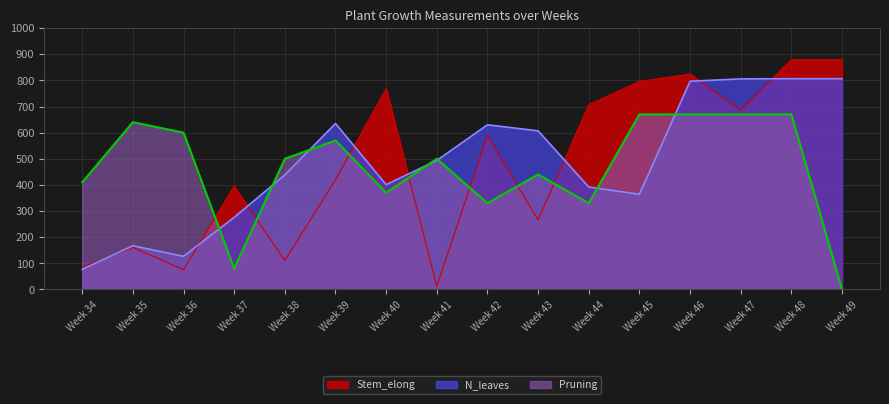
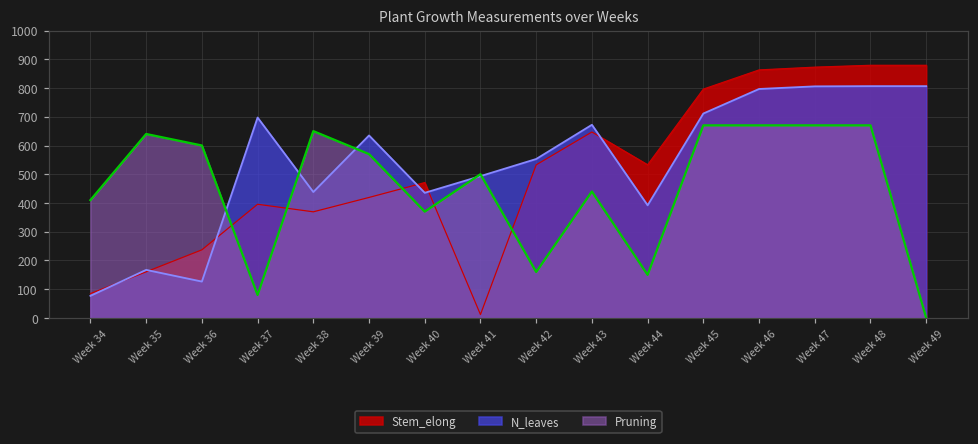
Stem_elong, Week 36: 80 -> 240
N_leaves, Week 37: 280 -> 700
Stem_elong, Week 38: 110 -> 370
Pruning, Week 38: 500 -> 650
Stem_elong, Week 40: 770 -> 470
N_leaves, Week 40: 400 -> 440
Stem_elong, Week 42: 590 -> 530
N_leaves, Week 42: 630 -> 550
Pruning, Week 42: 330 -> 160
Stem_elong, Week 43: 270 -> 650
N_leaves, Week 43: 610 -> 670
Stem_elong, Week 44: 710 -> 530
Pruning, Week 44: 330 -> 150
N_leaves, Week 45: 360 -> 710
Stem_elong, Week 46: 820 -> 860
Stem_elong, Week 47: 690 -> 870
